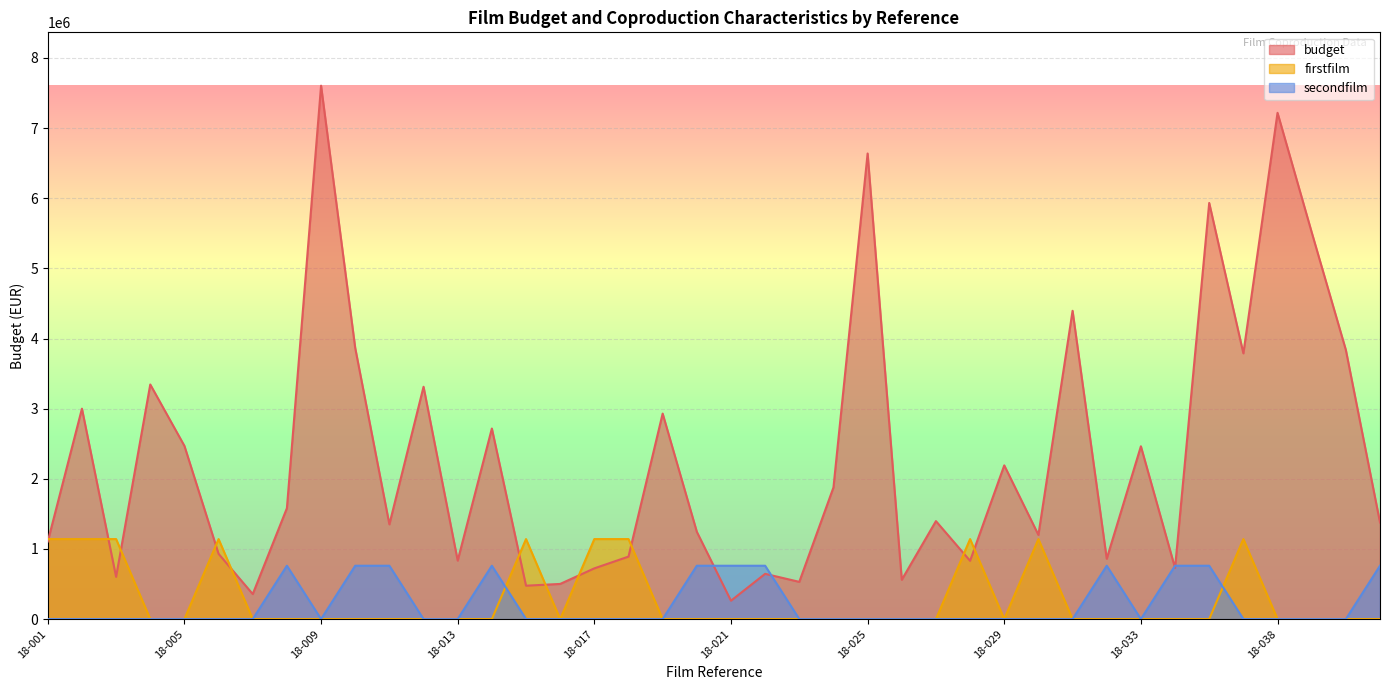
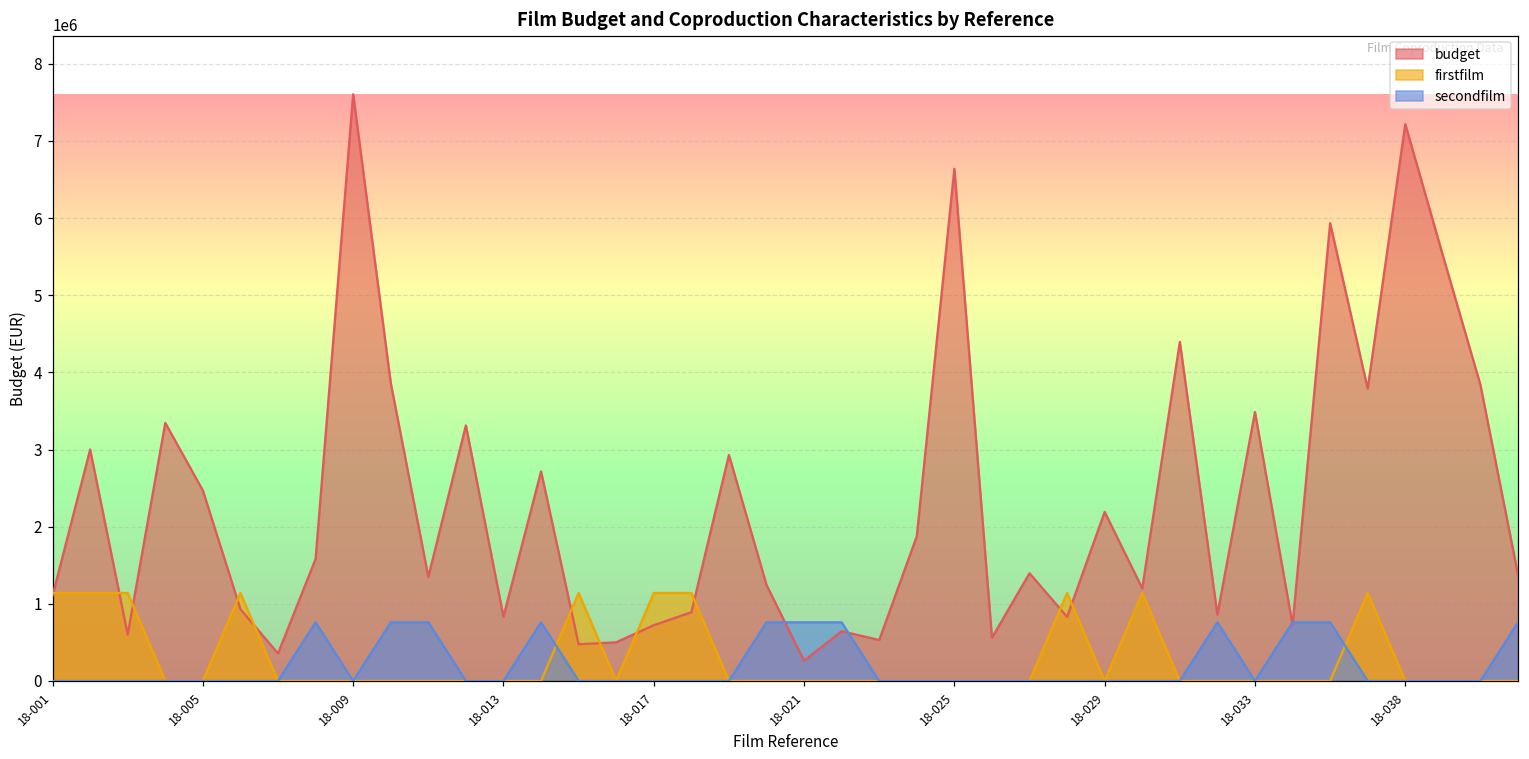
budget, 18-033: 2500000 -> 3500000
